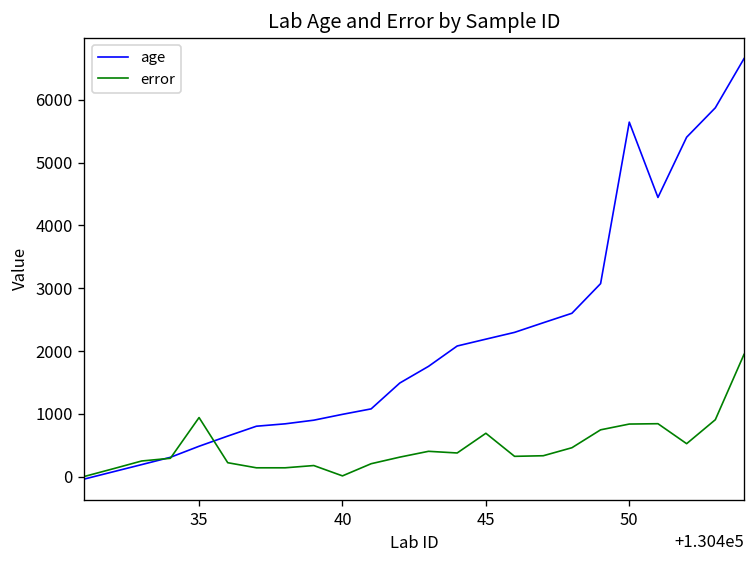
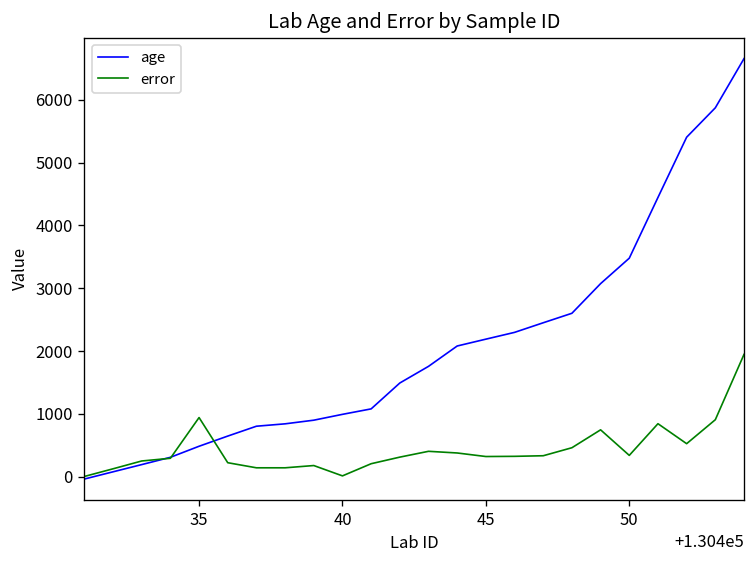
error, 45: 700 -> 300
age, 50: 5600 -> 3500
error, 50: 800 -> 300
